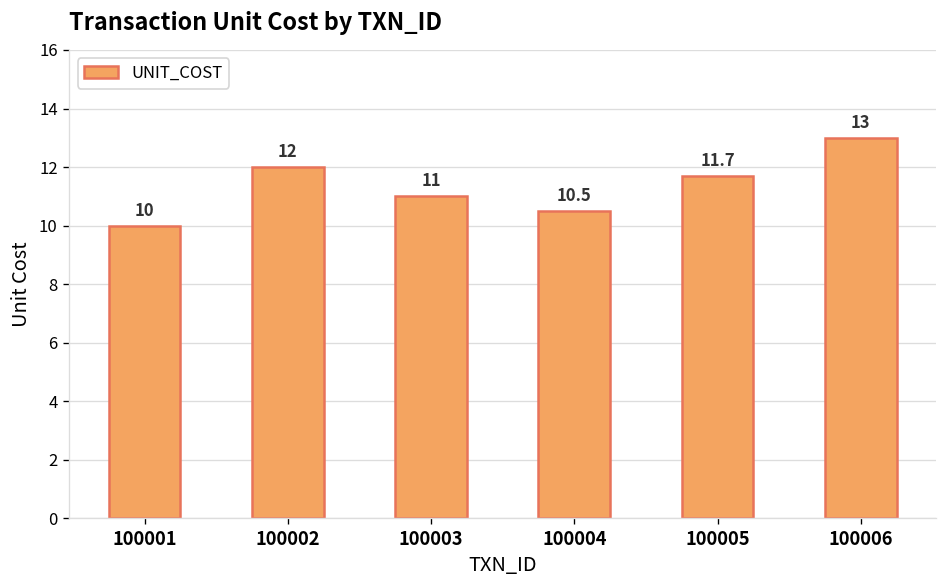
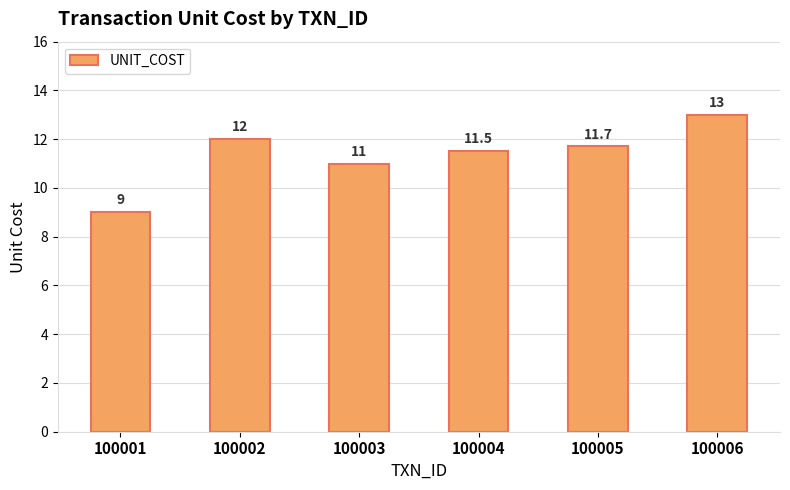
100001: 10 -> 9
100004: 10.5 -> 11.5
